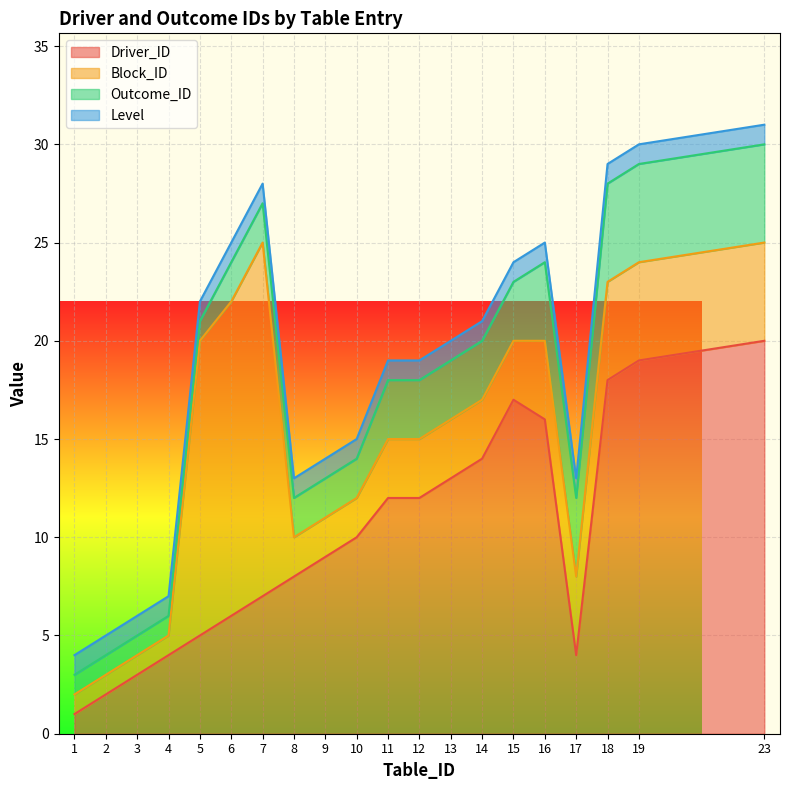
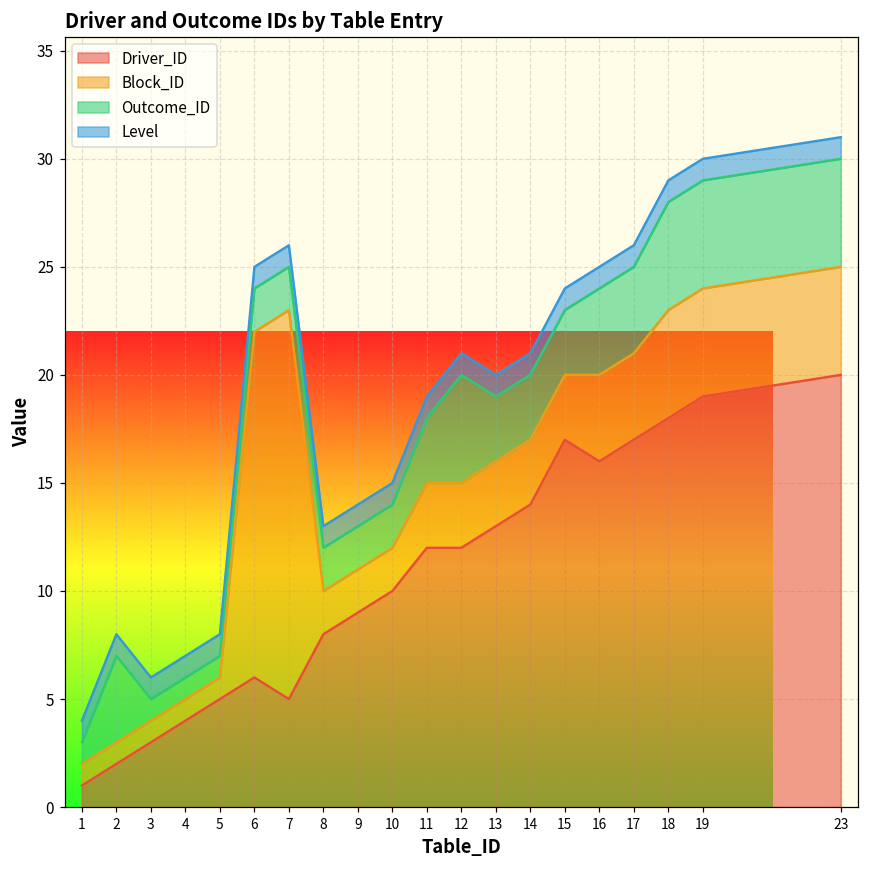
Outcome_ID, 2: 1 -> 4
Block_ID, 5: 15 -> 1
Driver_ID, 7: 7 -> 5
Outcome_ID, 12: 3 -> 5
Driver_ID, 17: 4 -> 17
